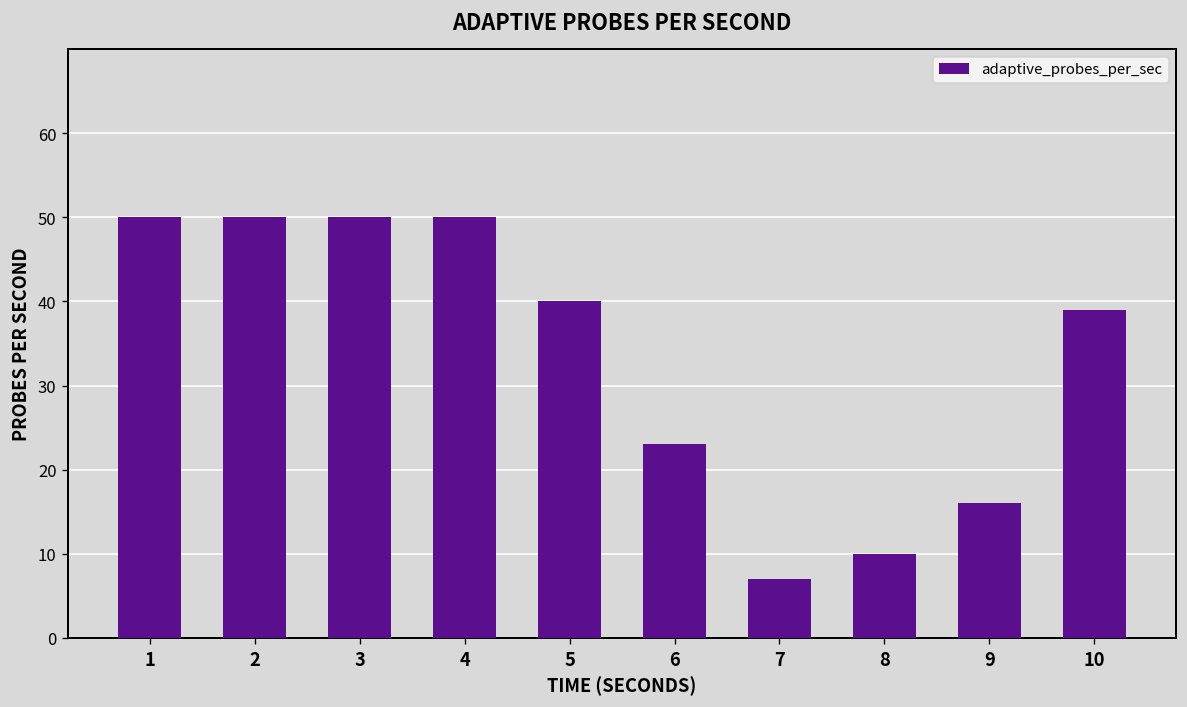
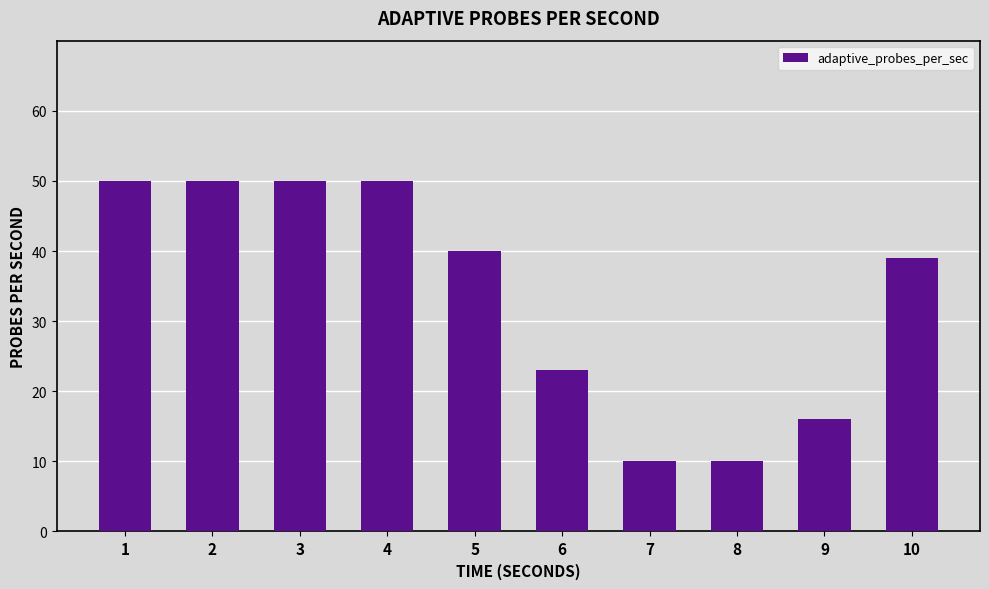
7: 7 -> 10
